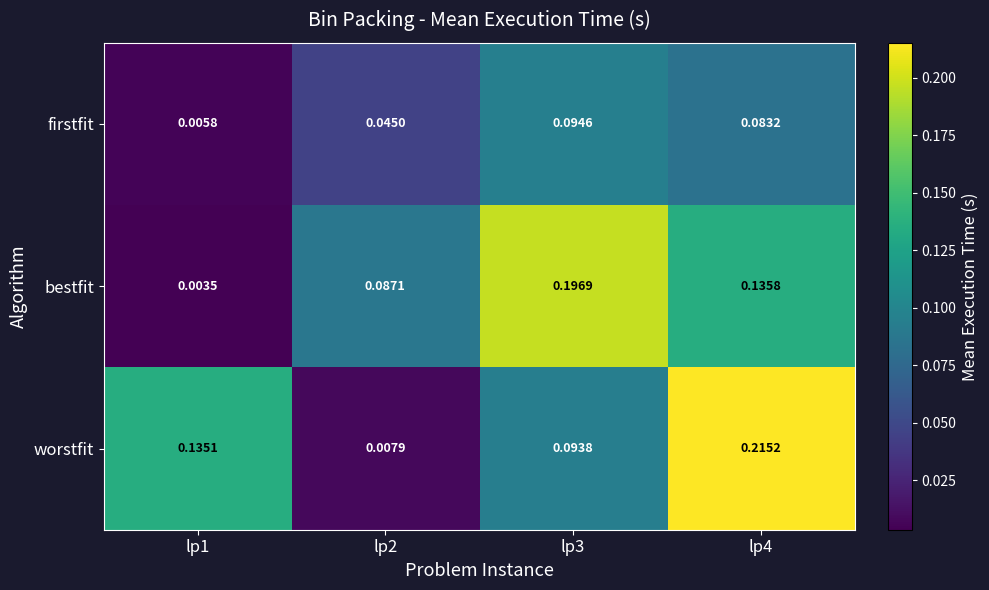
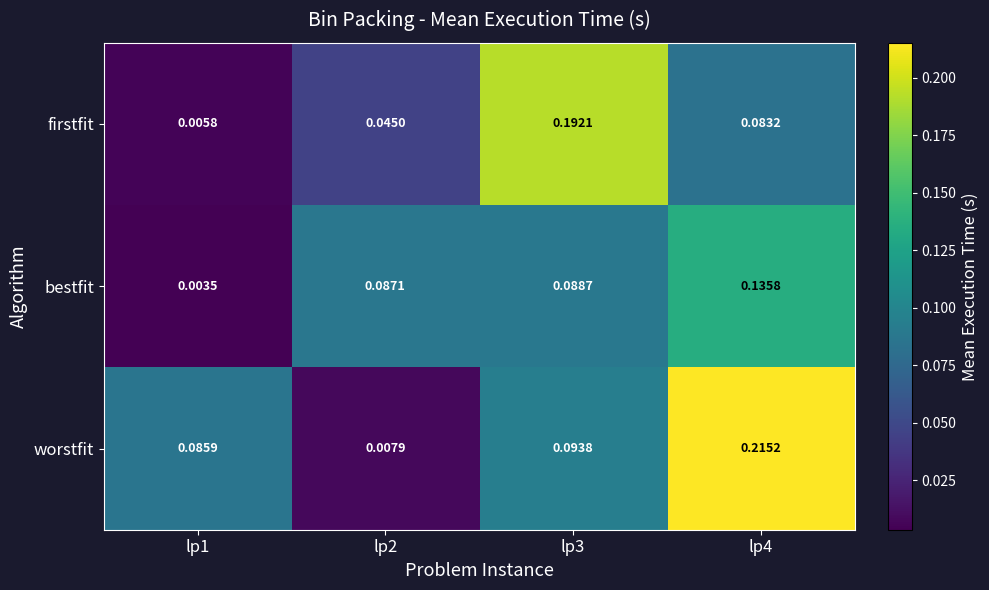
firstfit, lp3: 0.0946 -> 0.1921
bestfit, lp3: 0.1969 -> 0.0887
worstfit, lp1: 0.1351 -> 0.0859
